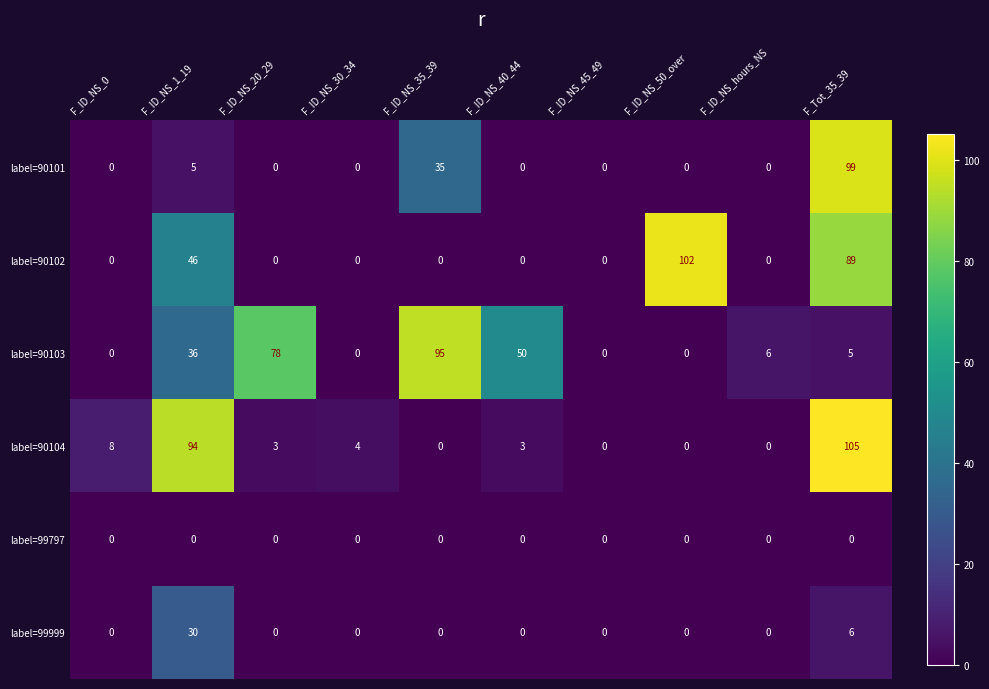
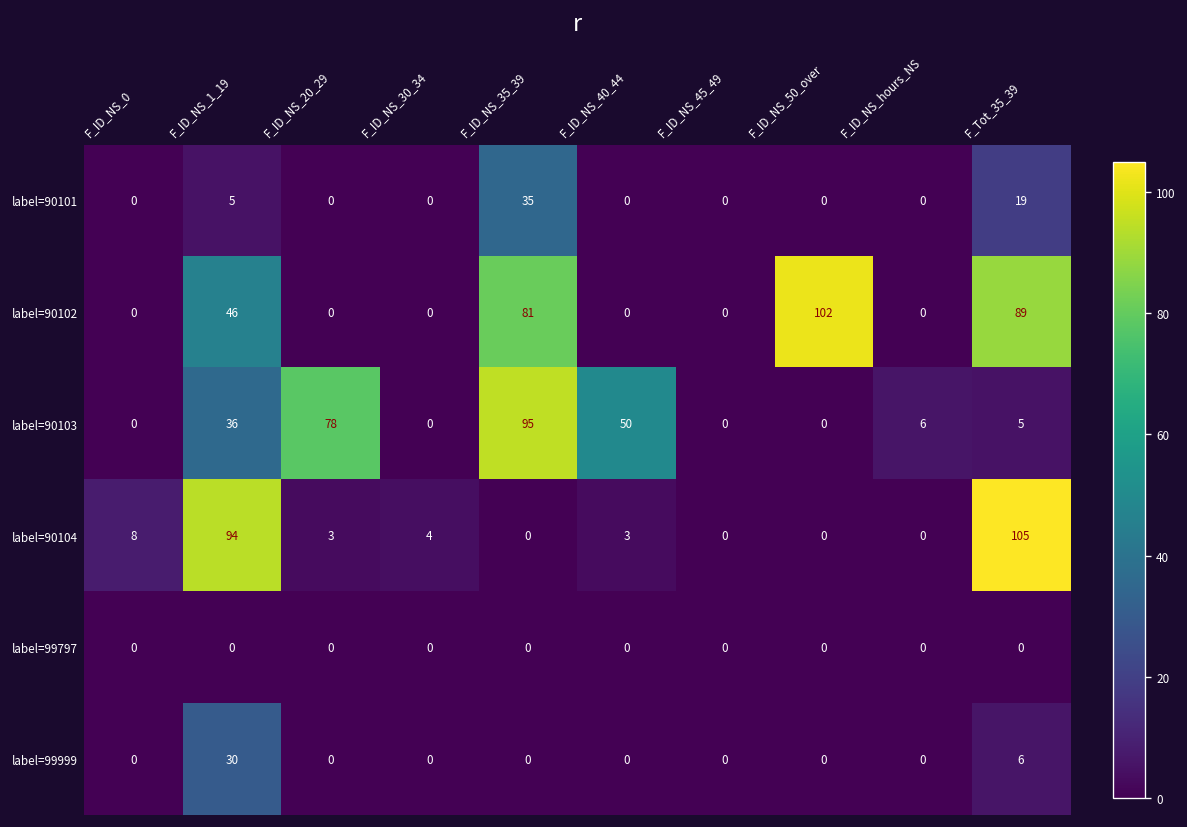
label=90101, F_Tot_35_39: 99 -> 19
label=90102, F_ID_NS_35_39: 0 -> 81
